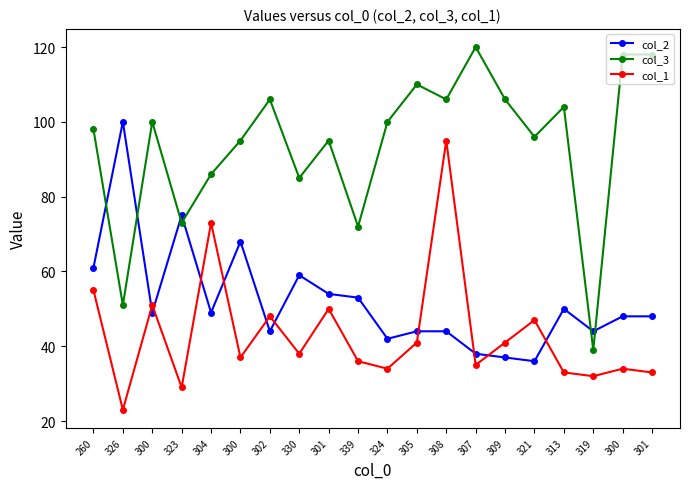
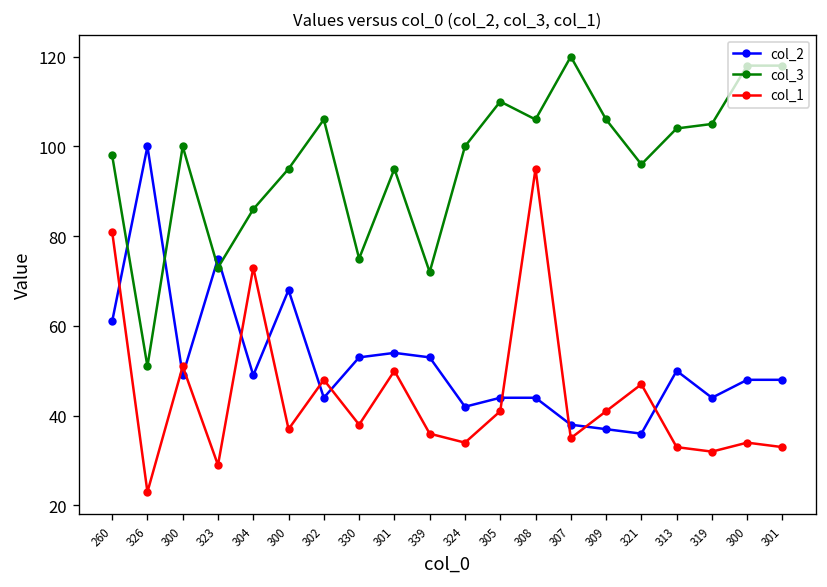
col_1, 260: 55 -> 81
col_2, 330: 59 -> 53
col_3, 330: 85 -> 75
col_3, 319: 39 -> 105
